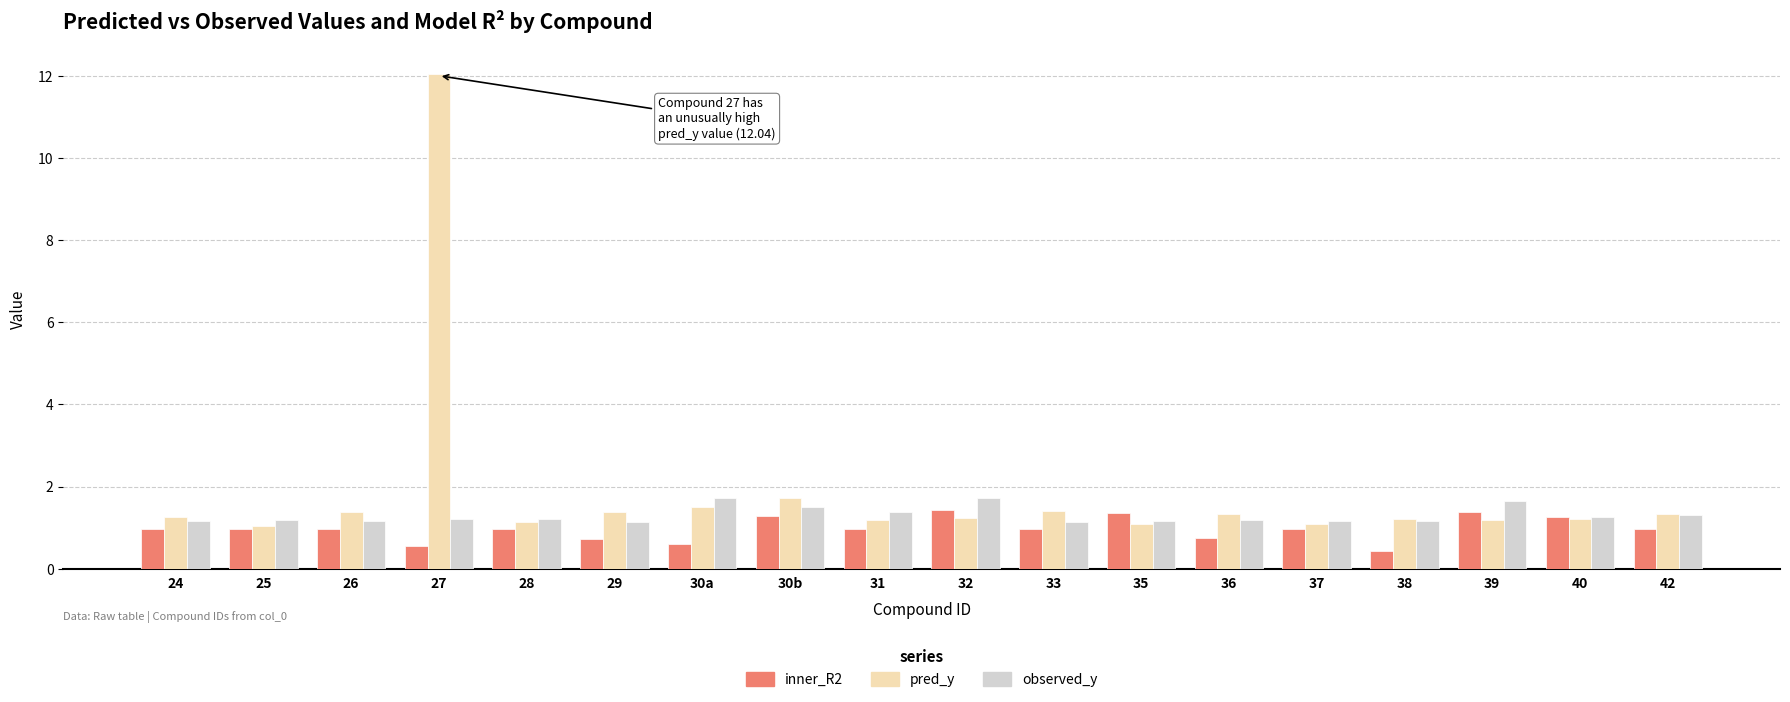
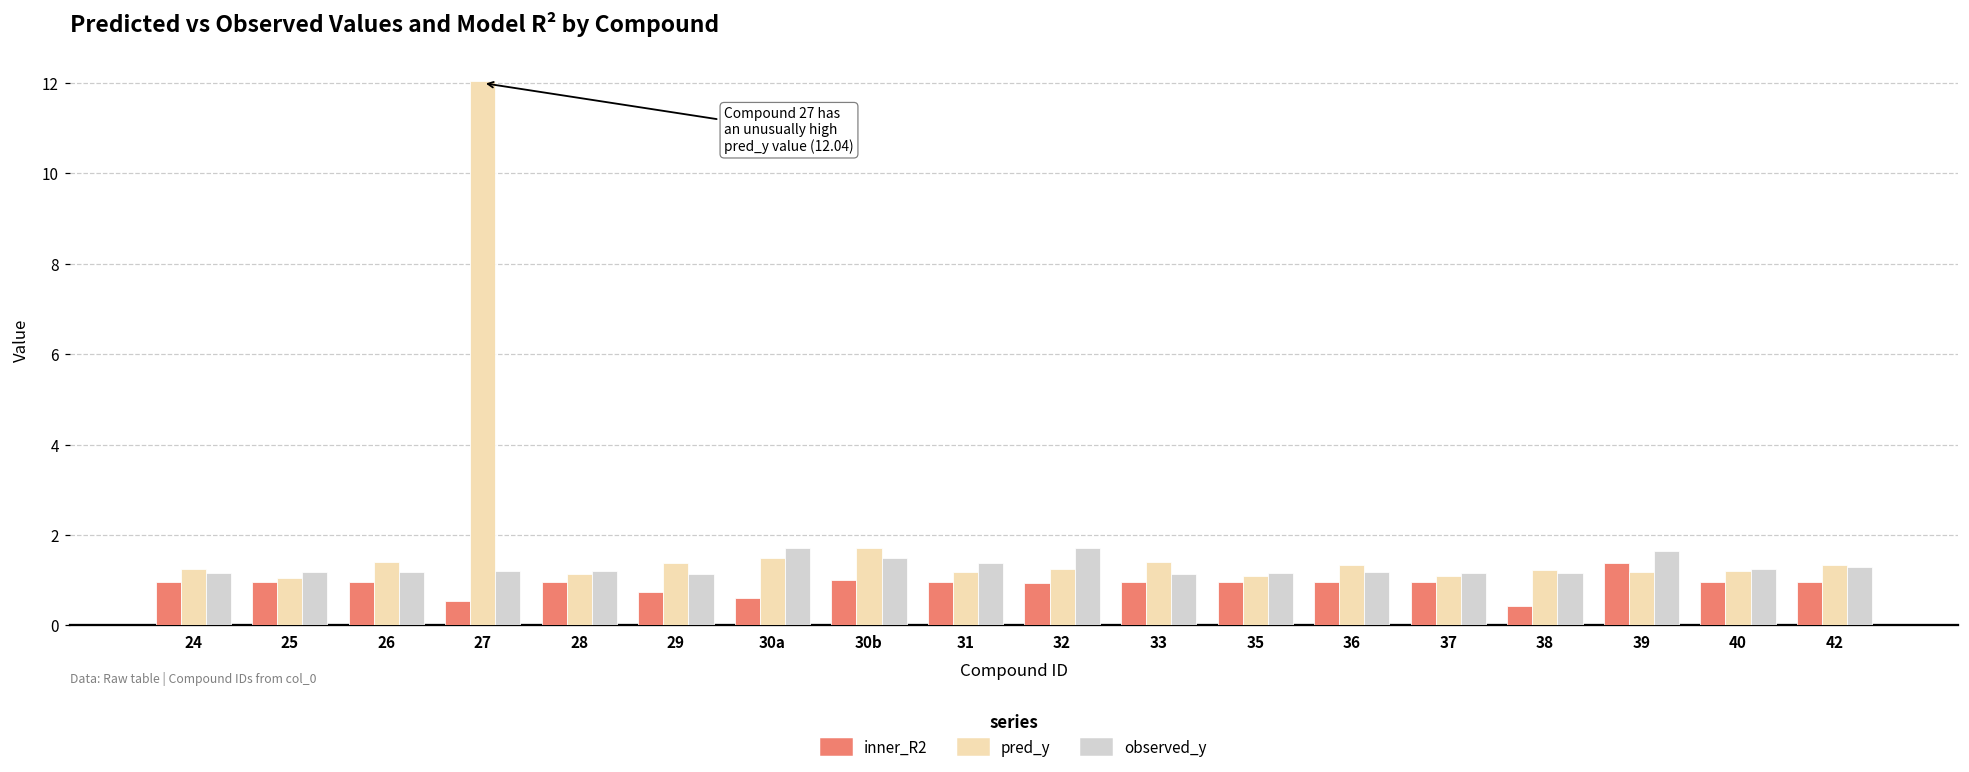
inner_R2, 30b: 1.3 -> 1.0
inner_R2, 32: 1.4 -> 0.9
inner_R2, 35: 1.4 -> 1.0
inner_R2, 36: 0.7 -> 1.0
inner_R2, 40: 1.3 -> 1.0
